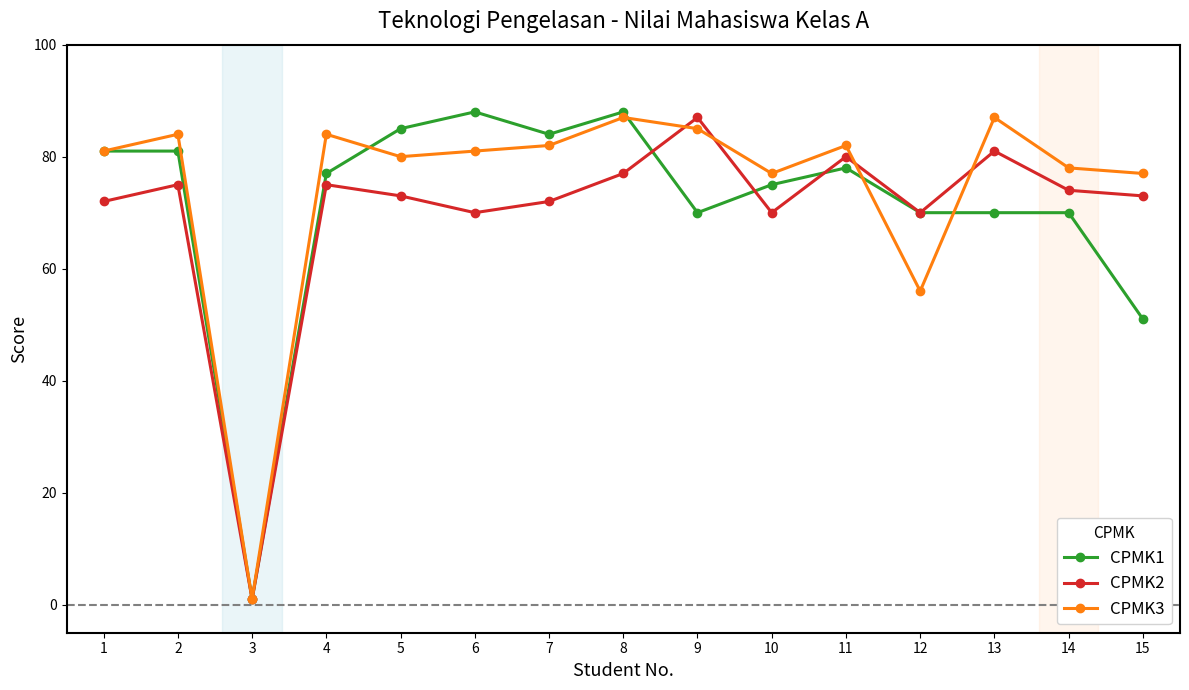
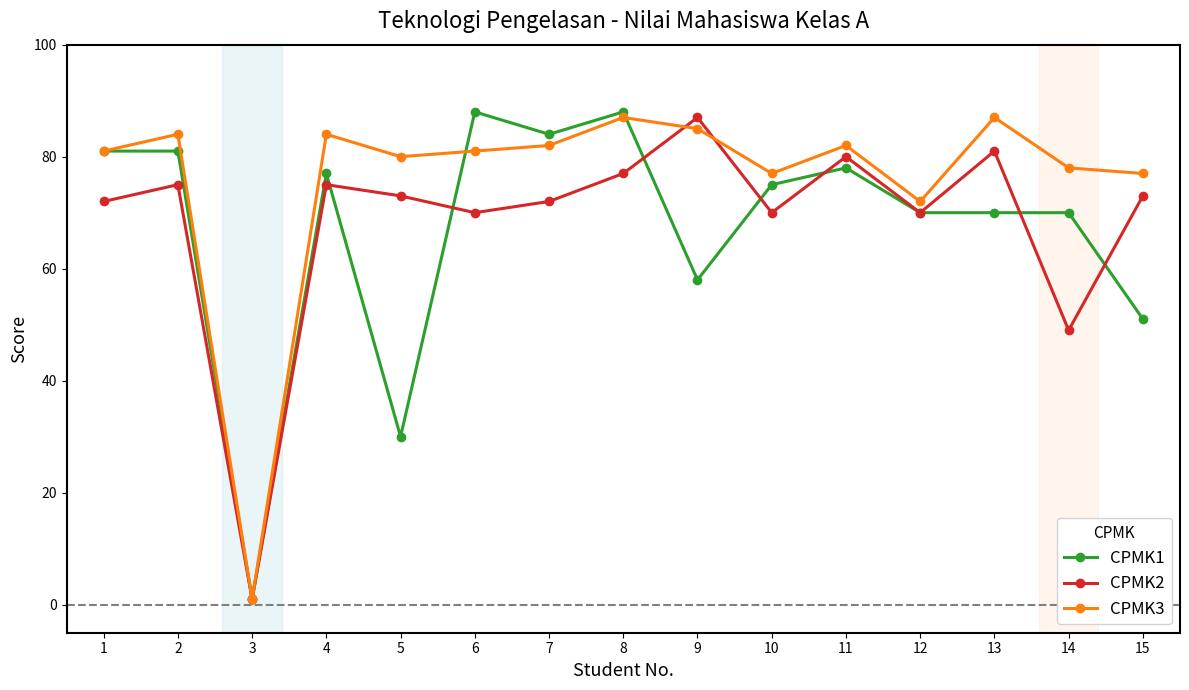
CPMK1, 5: 85 -> 30
CPMK1, 9: 70 -> 58
CPMK3, 12: 56 -> 72
CPMK2, 14: 74 -> 49
